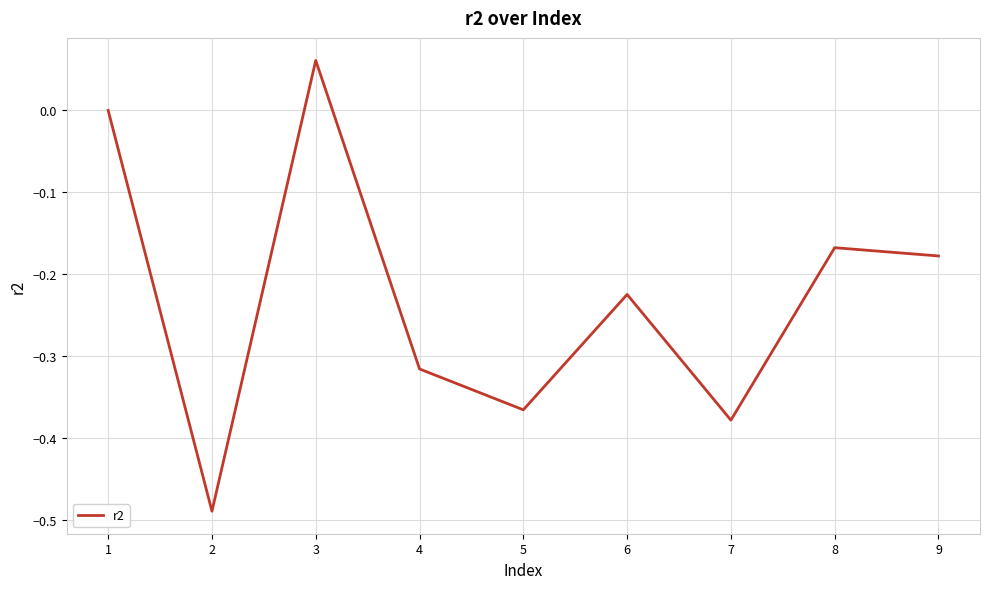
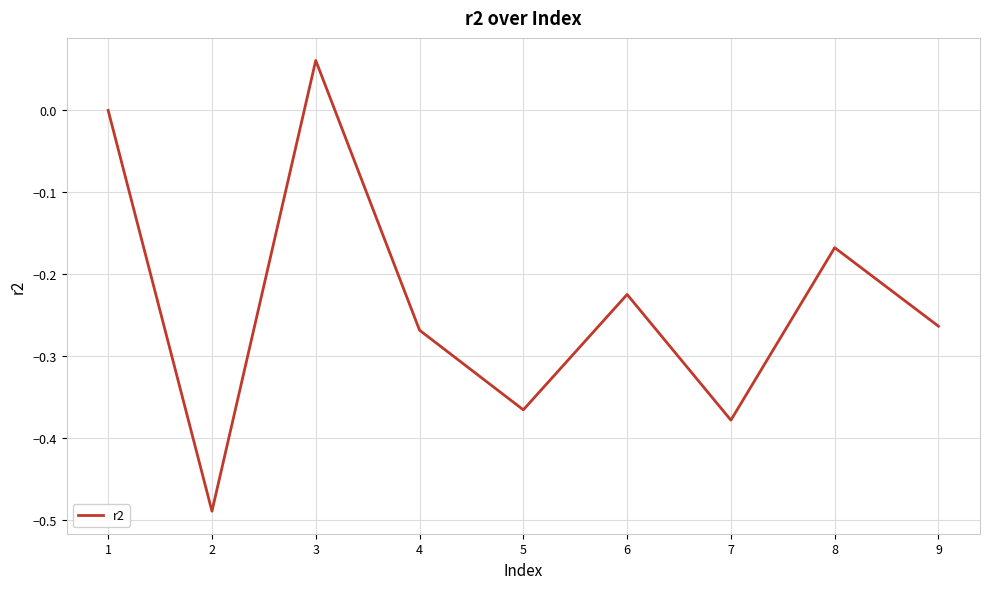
4: -0.32 -> -0.27
9: -0.18 -> -0.26
